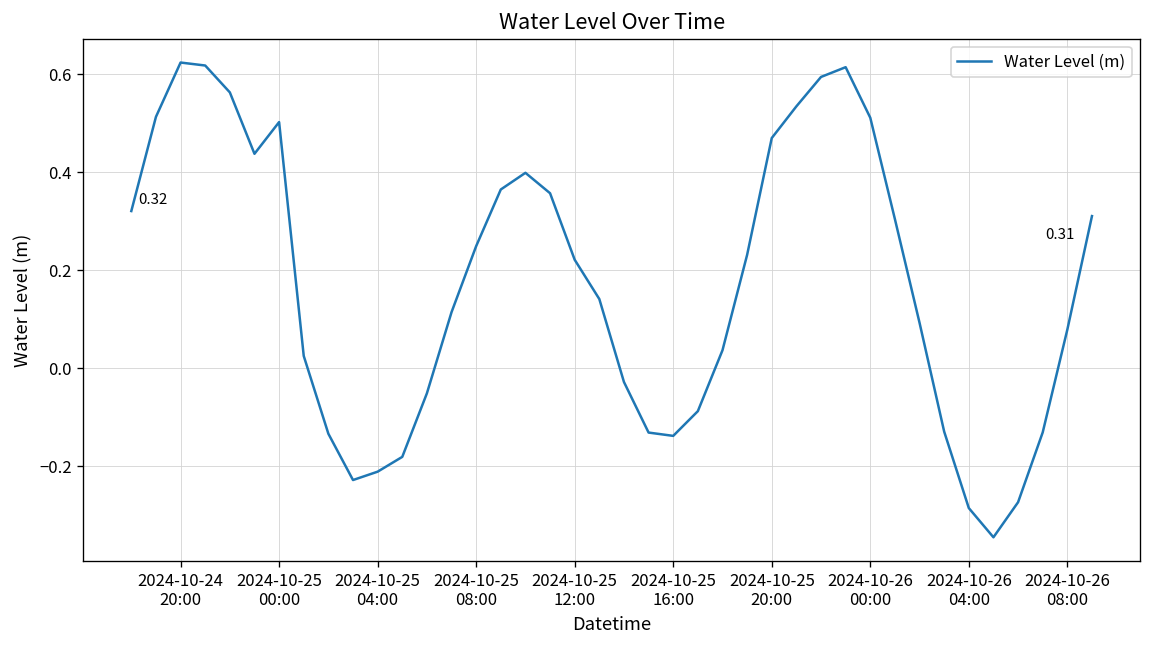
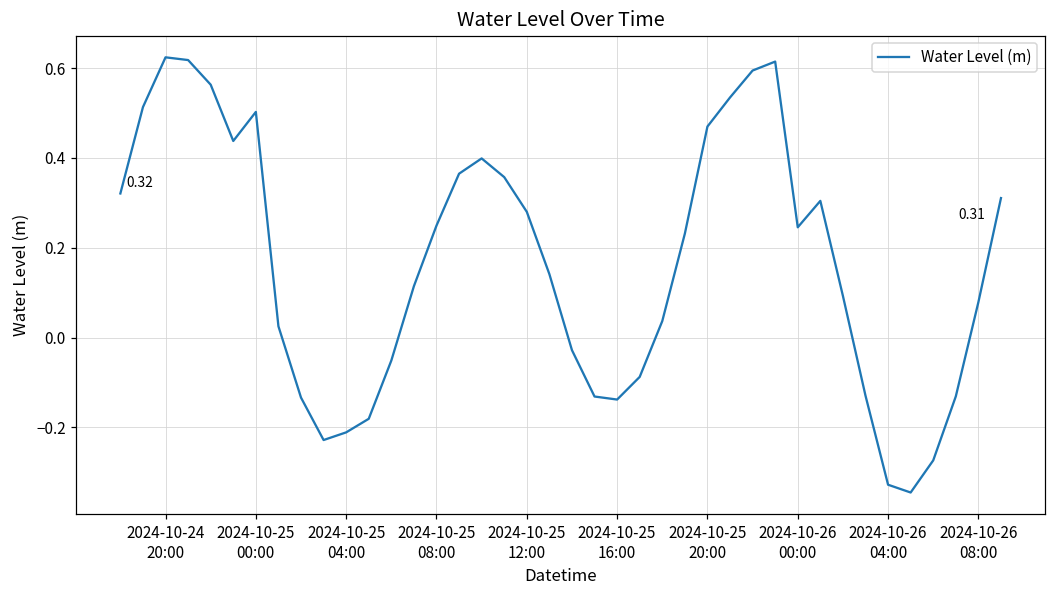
2024-10-25 12:00: 0.22 -> 0.28
2024-10-26 00:00: 0.51 -> 0.25
2024-10-26 04:00: -0.29 -> -0.33
